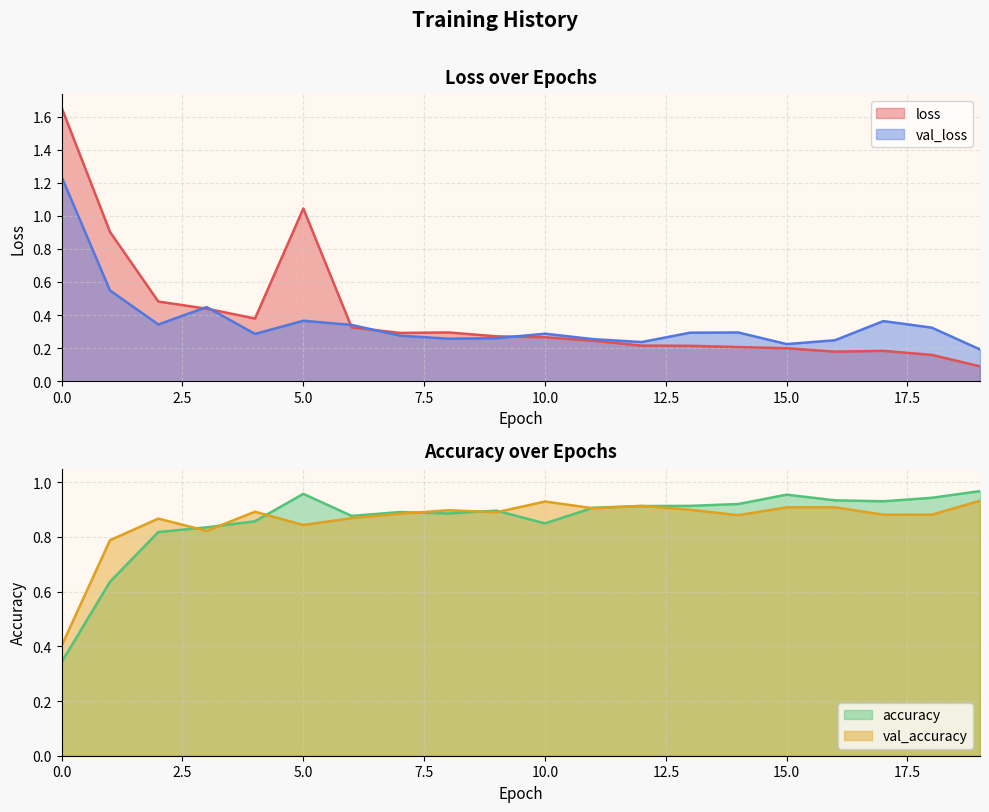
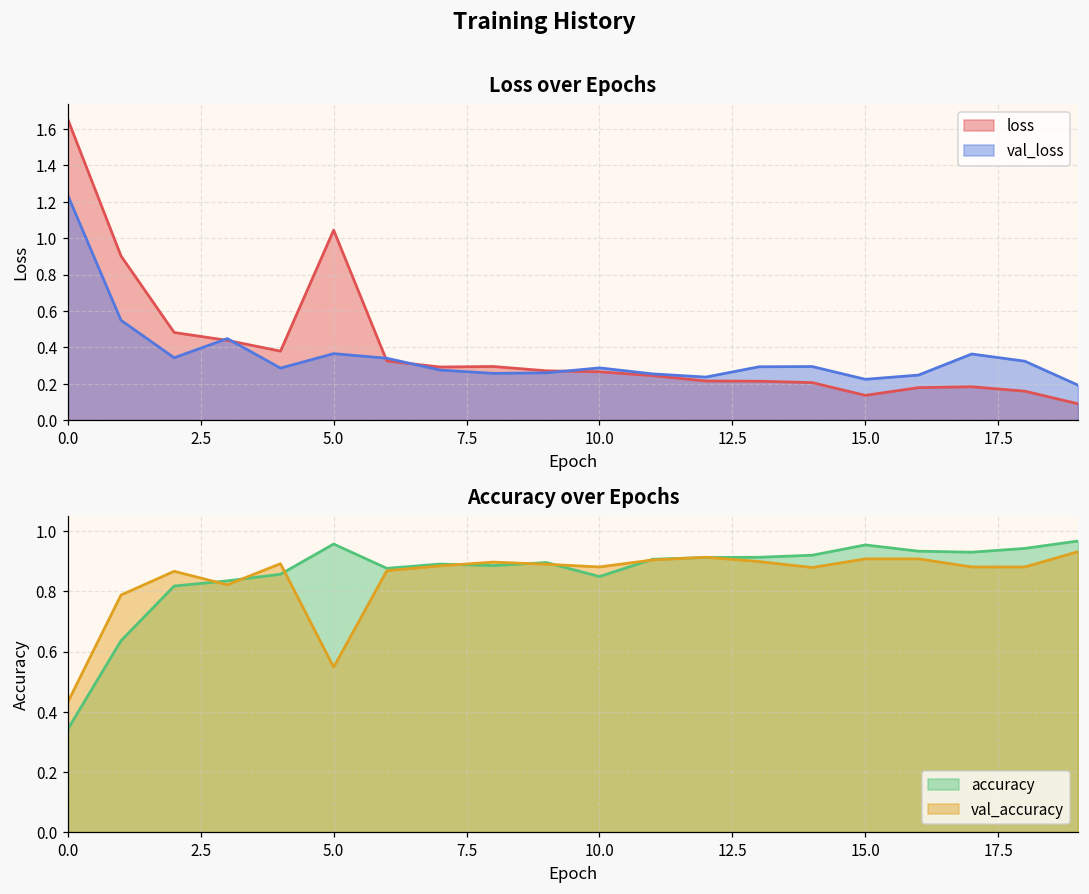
Loss over Epochs, loss, 15.0: 0.20 -> 0.14
Accuracy over Epochs, val_accuracy, 0.0: 0.40 -> 0.43
Accuracy over Epochs, val_accuracy, 5.0: 0.84 -> 0.55
Accuracy over Epochs, val_accuracy, 10.0: 0.93 -> 0.88
